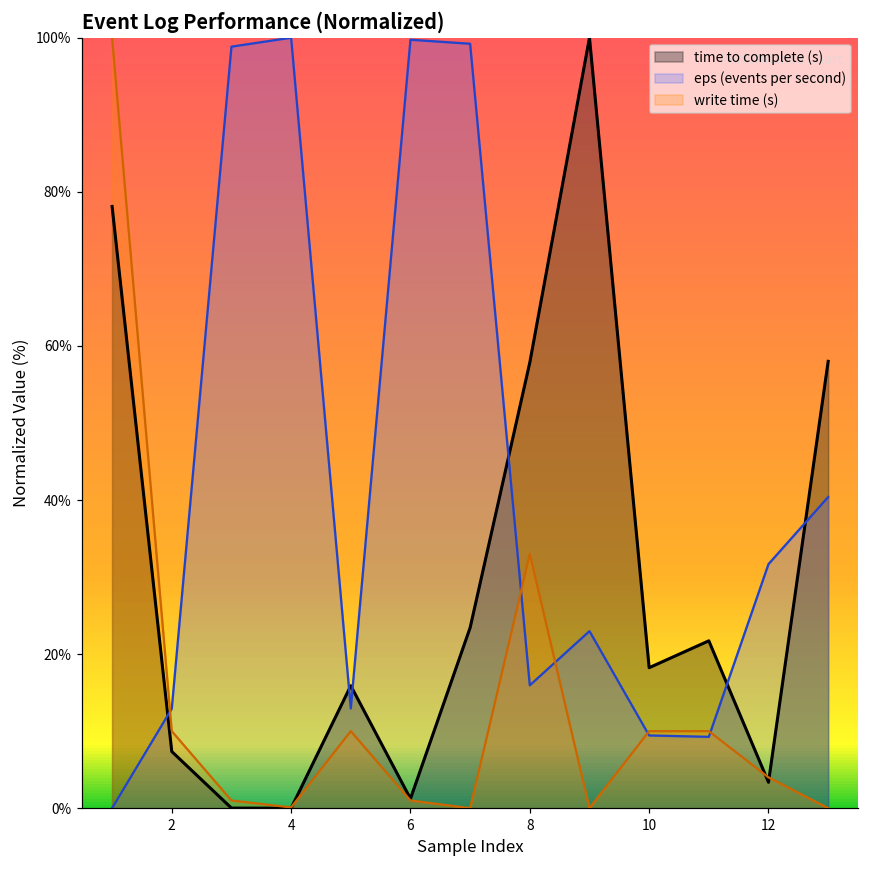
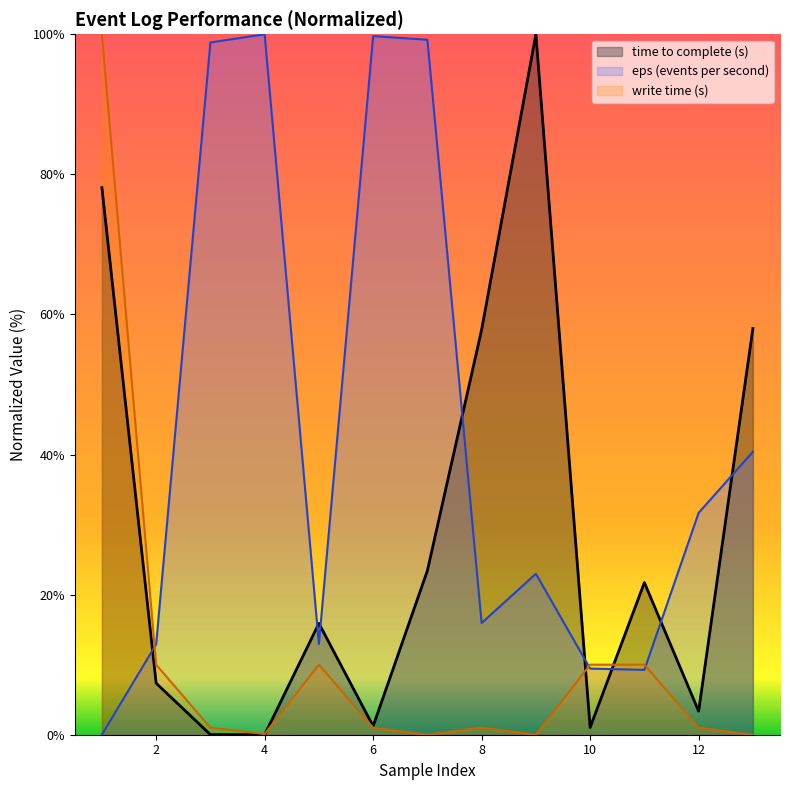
write time (s), 8: 33% -> 1%
time to complete (s), 10: 18% -> 1%
write time (s), 12: 4% -> 1%
